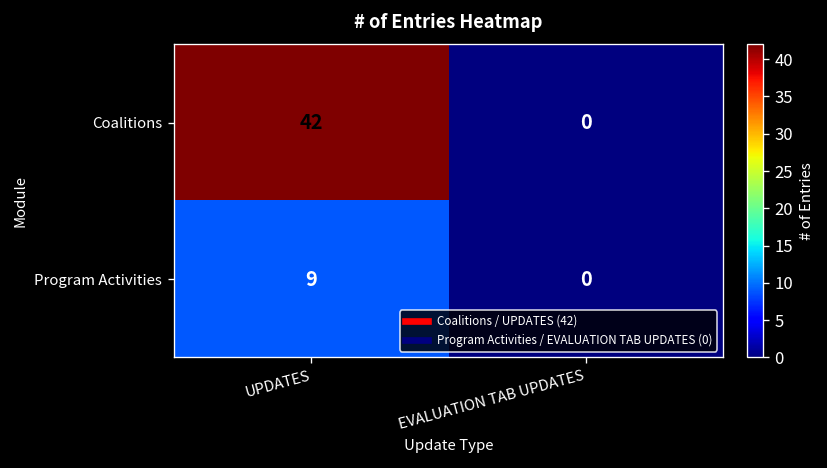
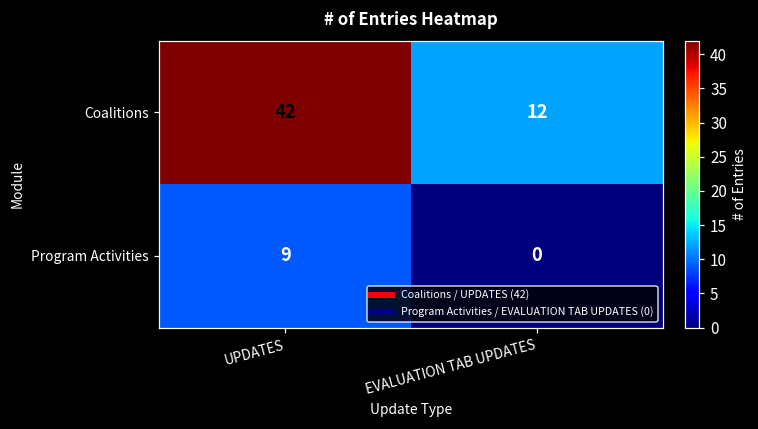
Coalitions, EVALUATION TAB UPDATES: 0 -> 12
